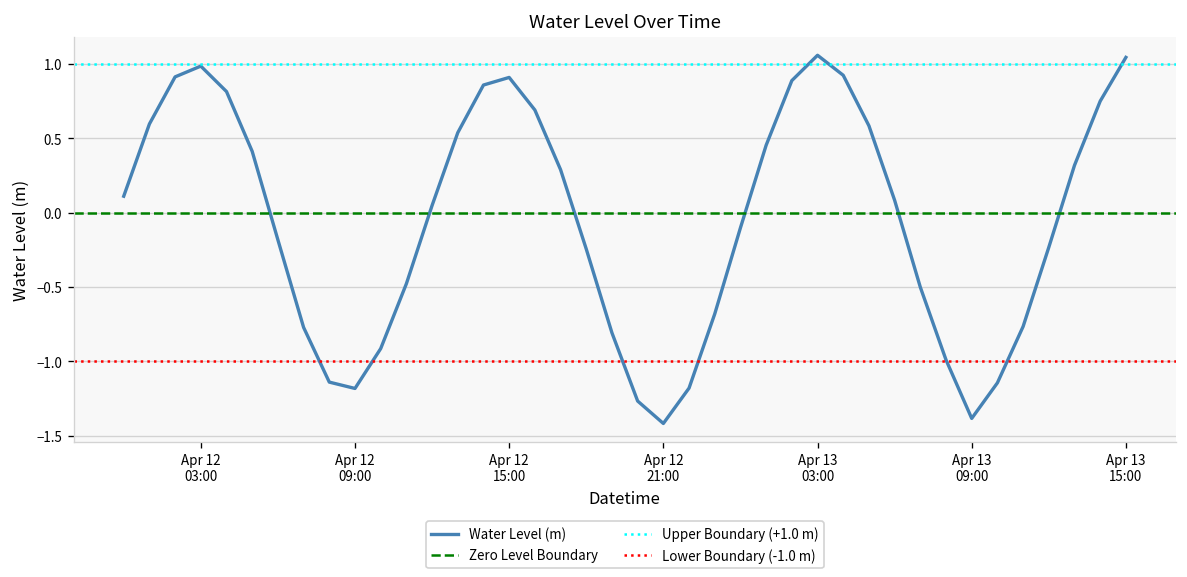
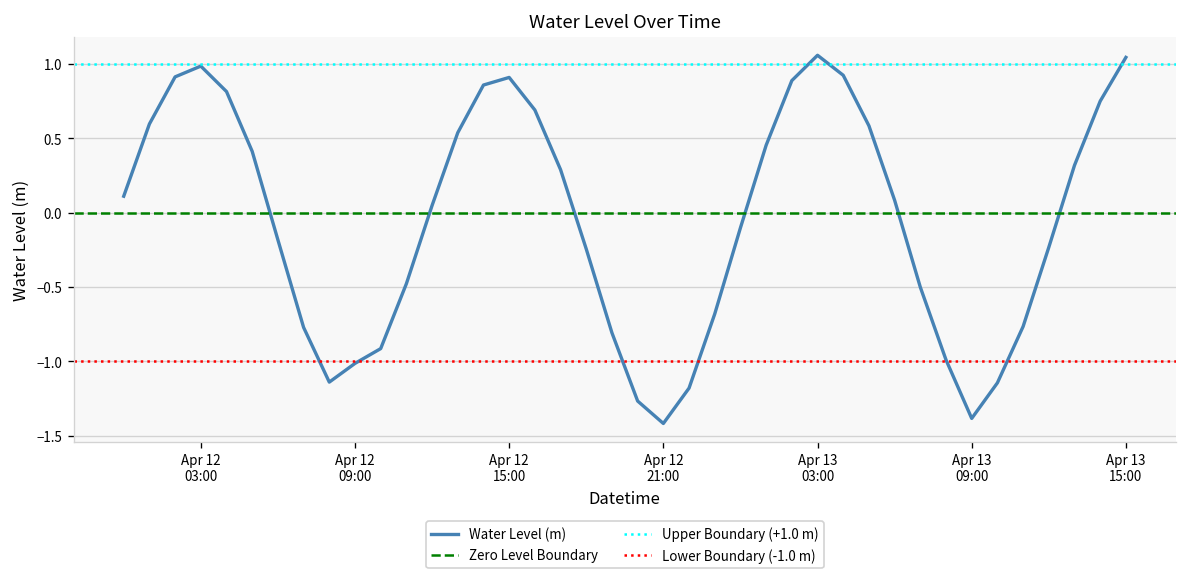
Apr 12 09:00: -1.18 -> -1.01
